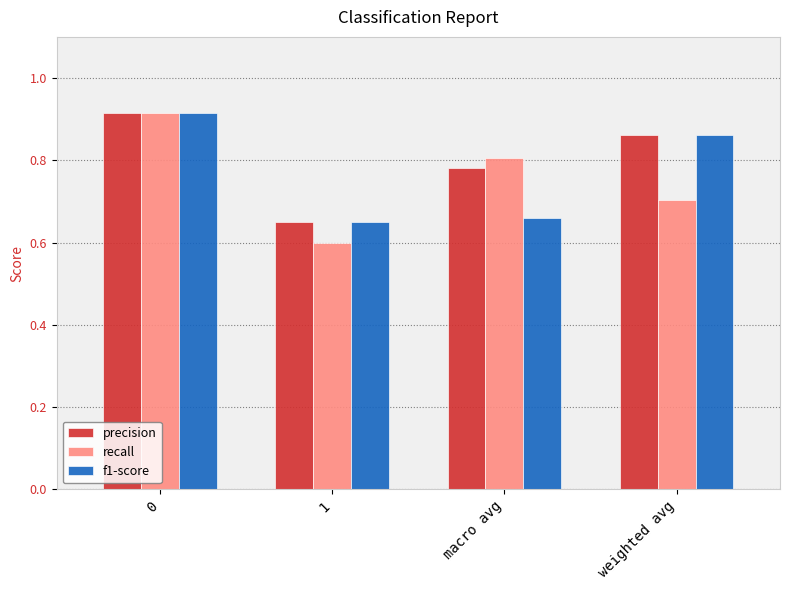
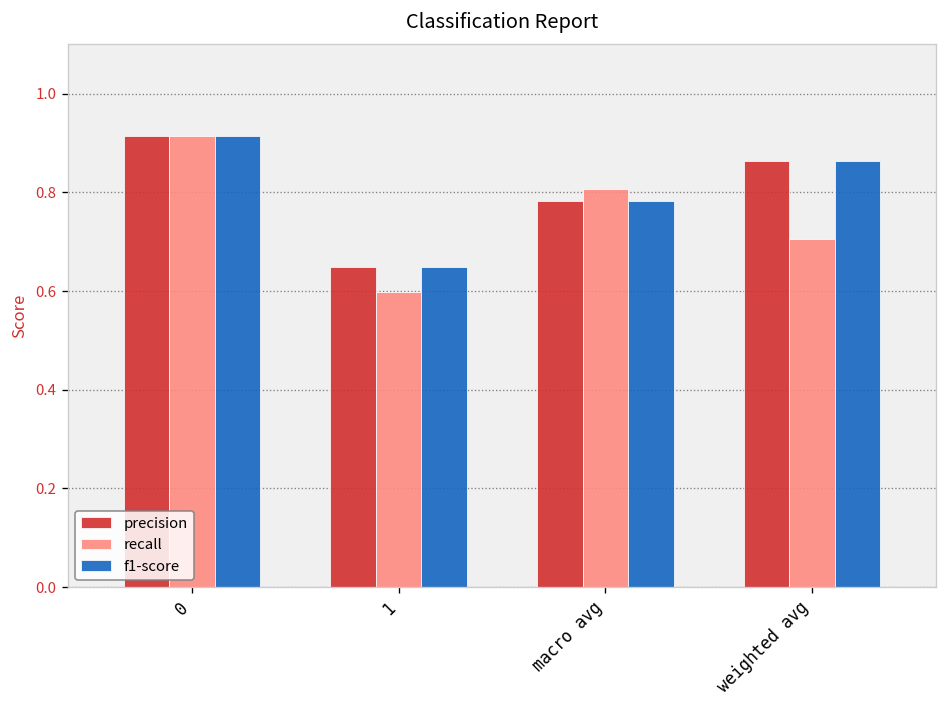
f1-score, macro avg: 0.66 -> 0.78
